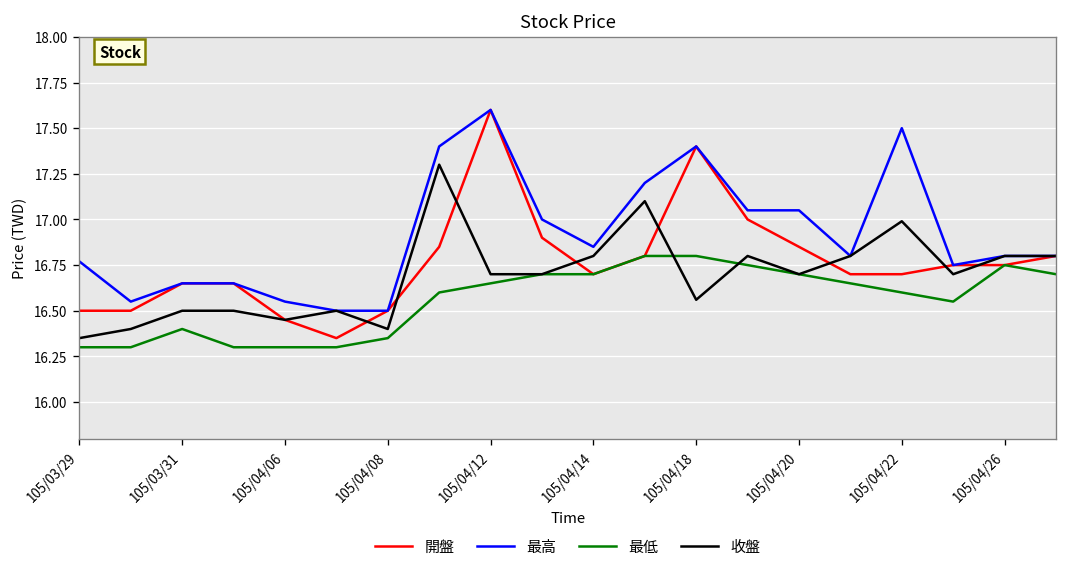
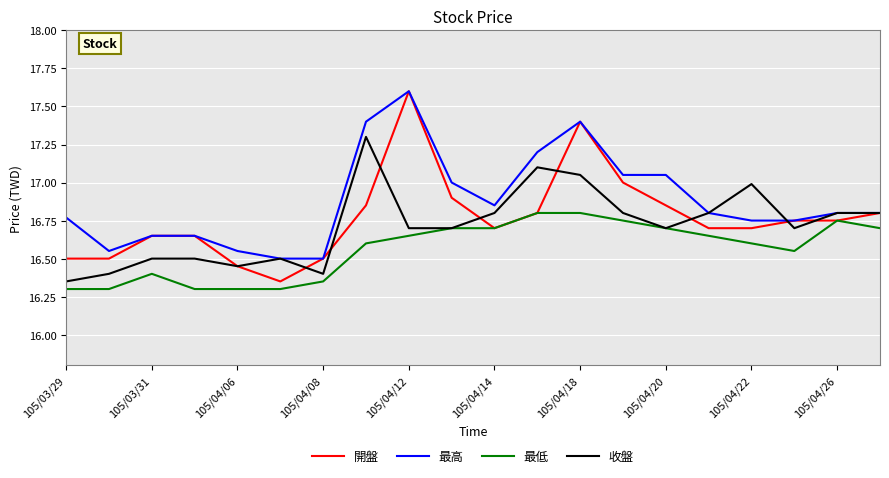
收盤, 105/04/18: 16.56 -> 17.05
最高, 105/04/22: 17.50 -> 16.75
